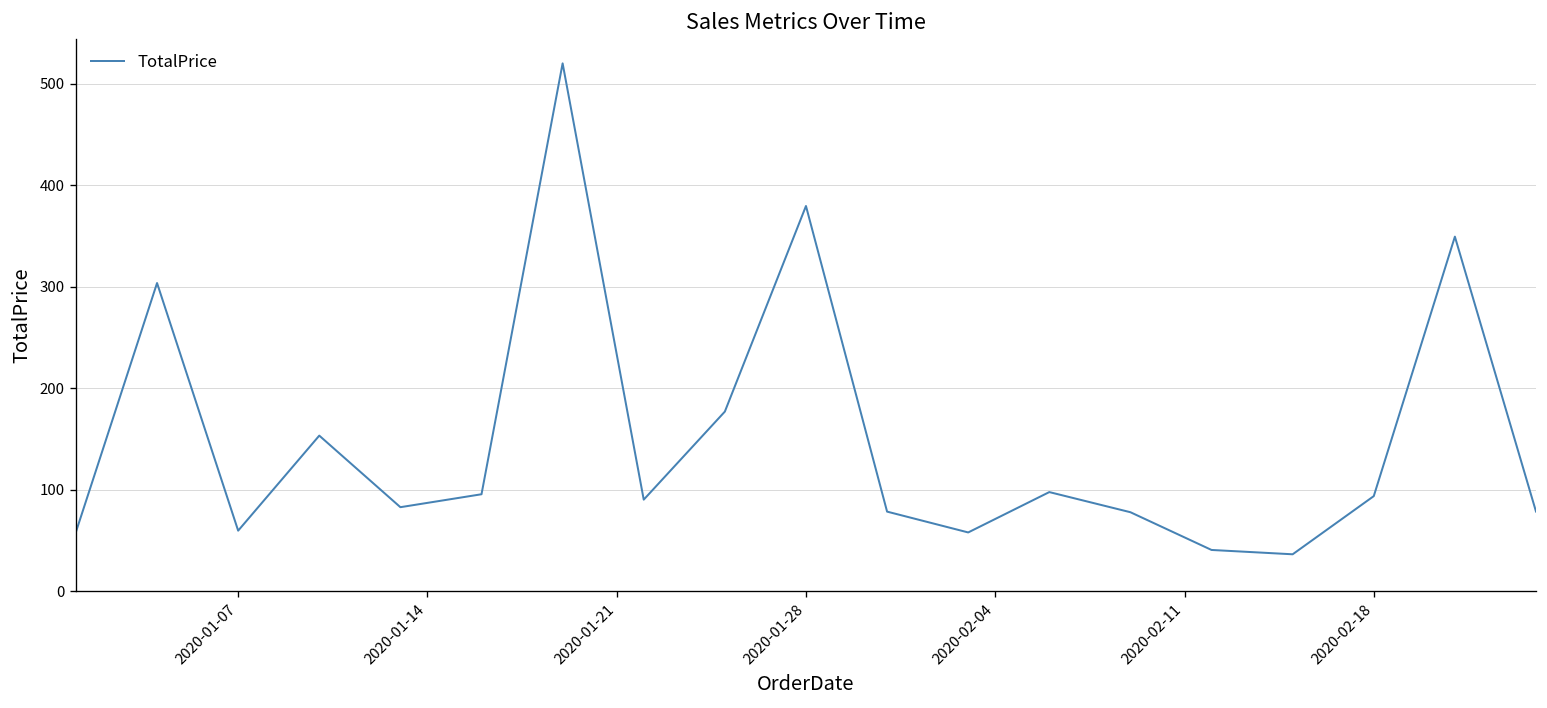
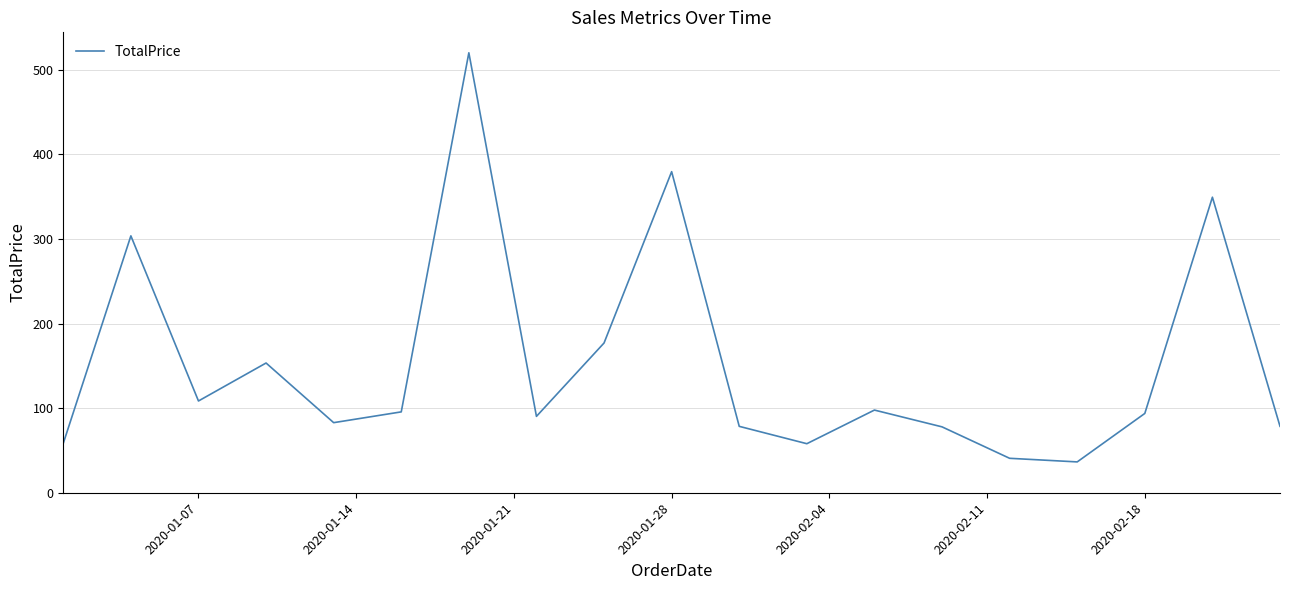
2020-01-07: 60 -> 110
